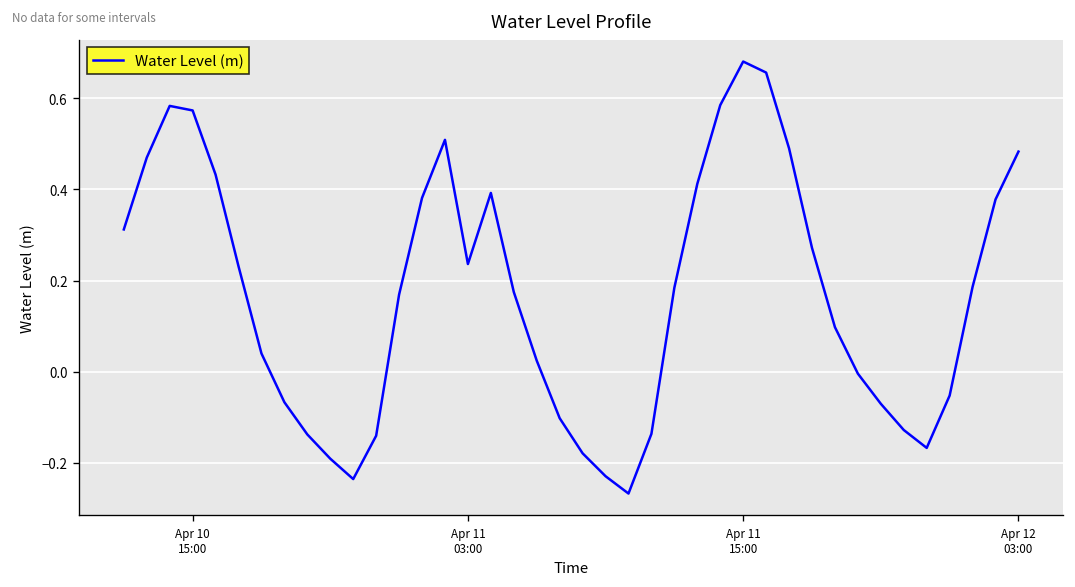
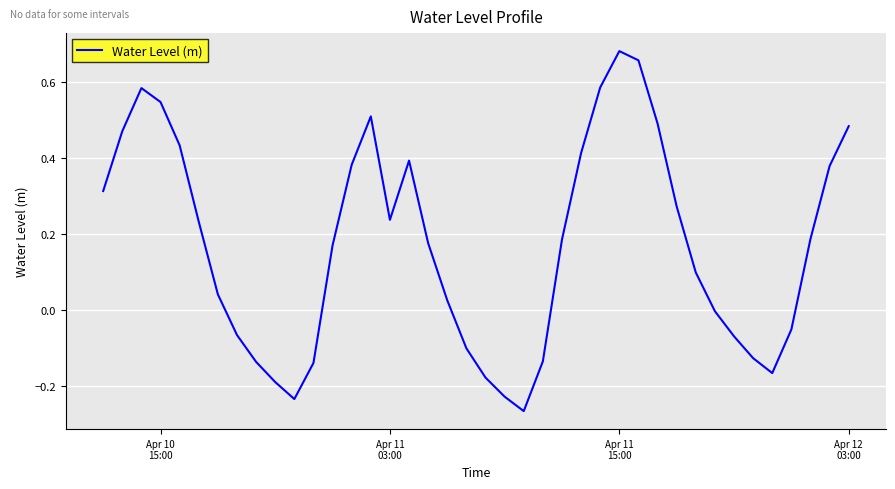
Apr 10 15:00: 0.57 -> 0.55
